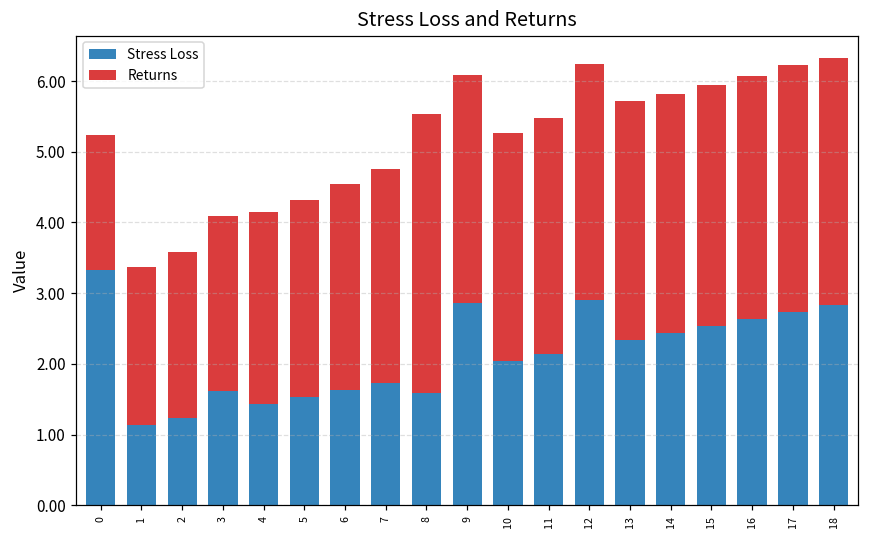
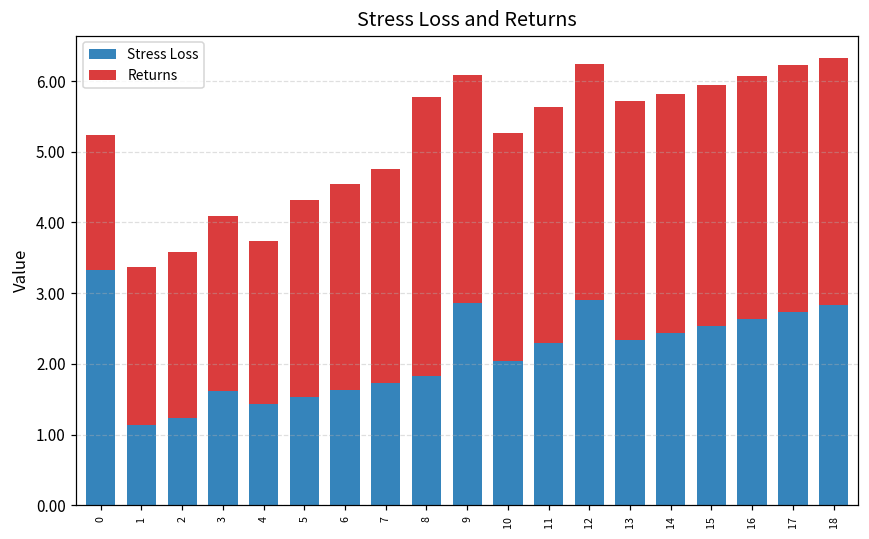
Returns, 4: 2.7 -> 2.3
Stress Loss, 8: 1.6 -> 1.8
Stress Loss, 11: 2.1 -> 2.3
